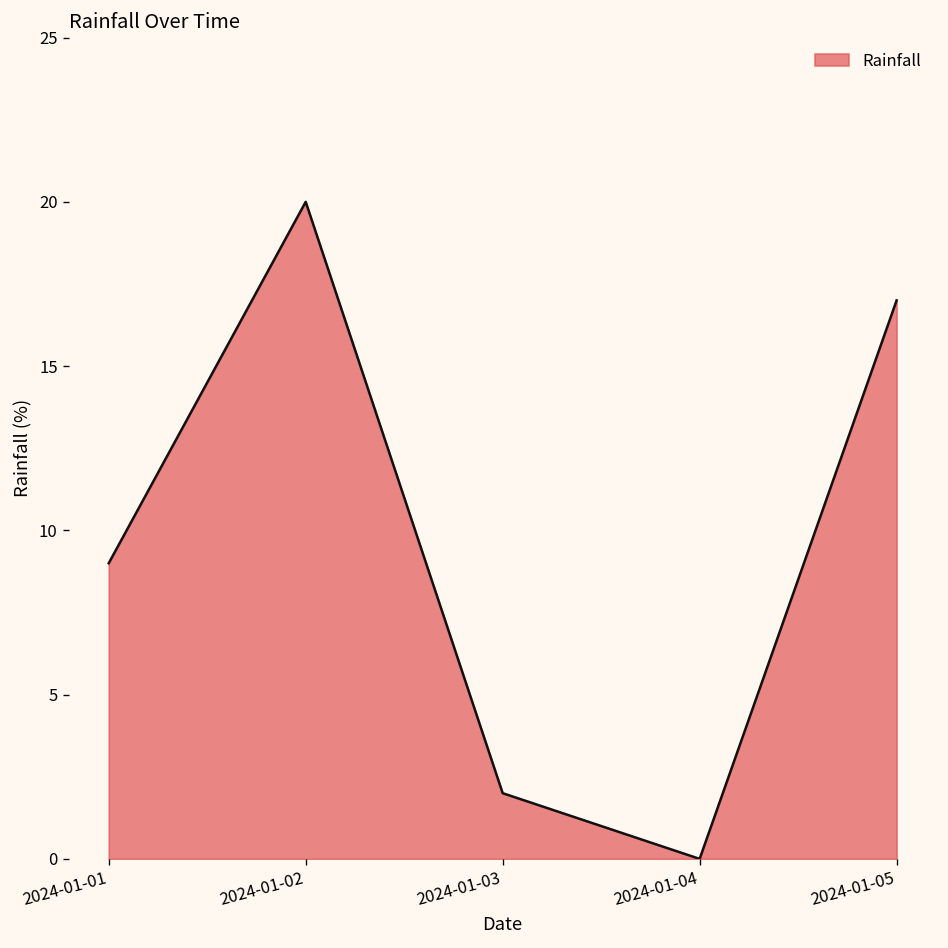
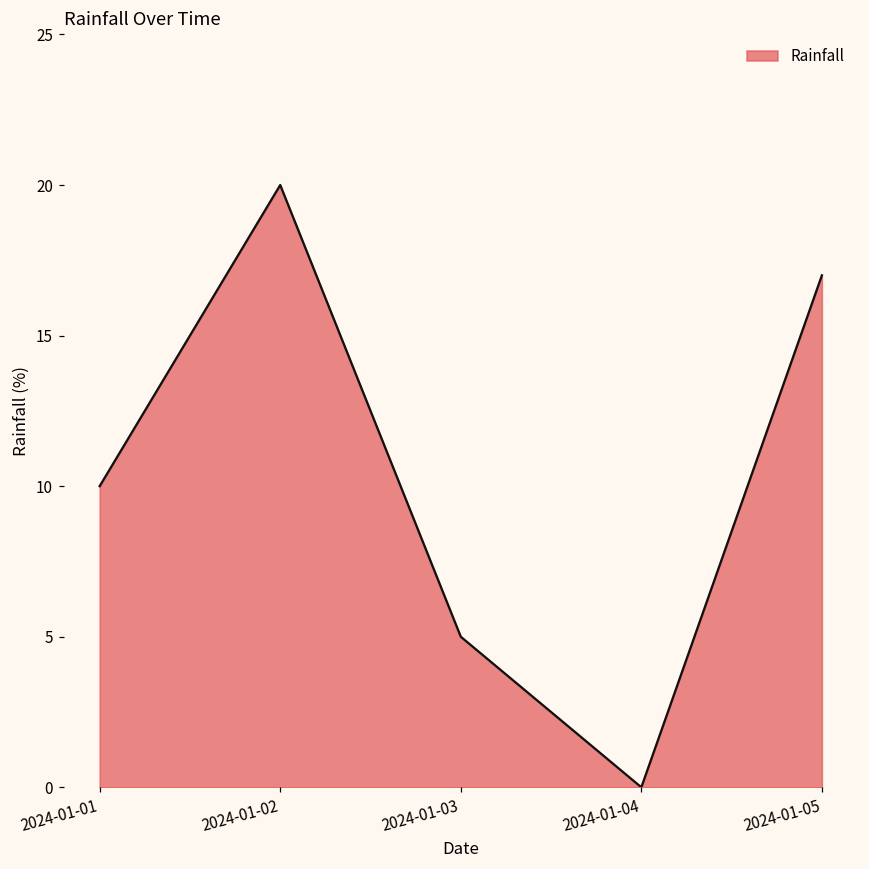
2024-01-01: 9 -> 10
2024-01-03: 2 -> 5
